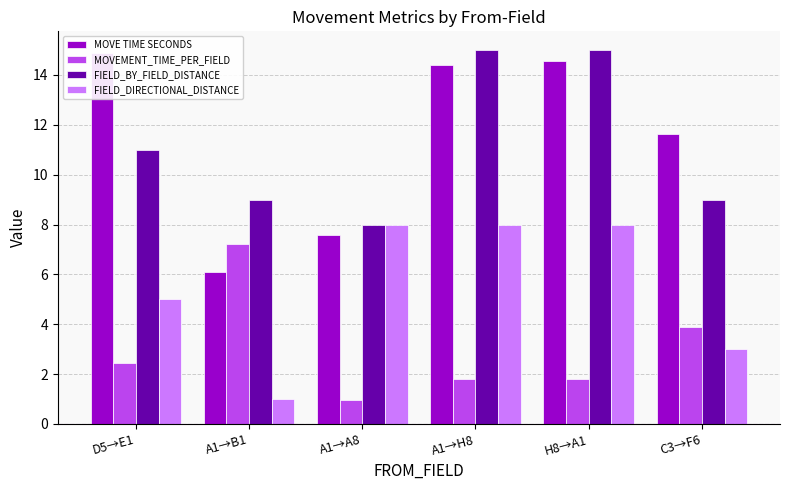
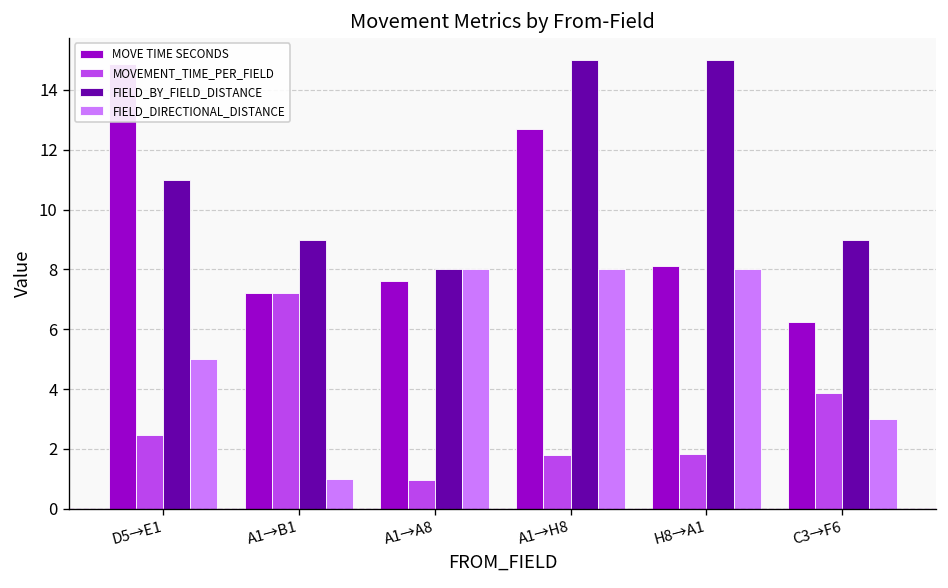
MOVE TIME SECONDS, A1→B1: 6.1 -> 7.2
MOVE TIME SECONDS, A1→H8: 14.4 -> 12.7
MOVE TIME SECONDS, H8→A1: 14.6 -> 8.1
MOVE TIME SECONDS, C3→F6: 11.7 -> 6.3
